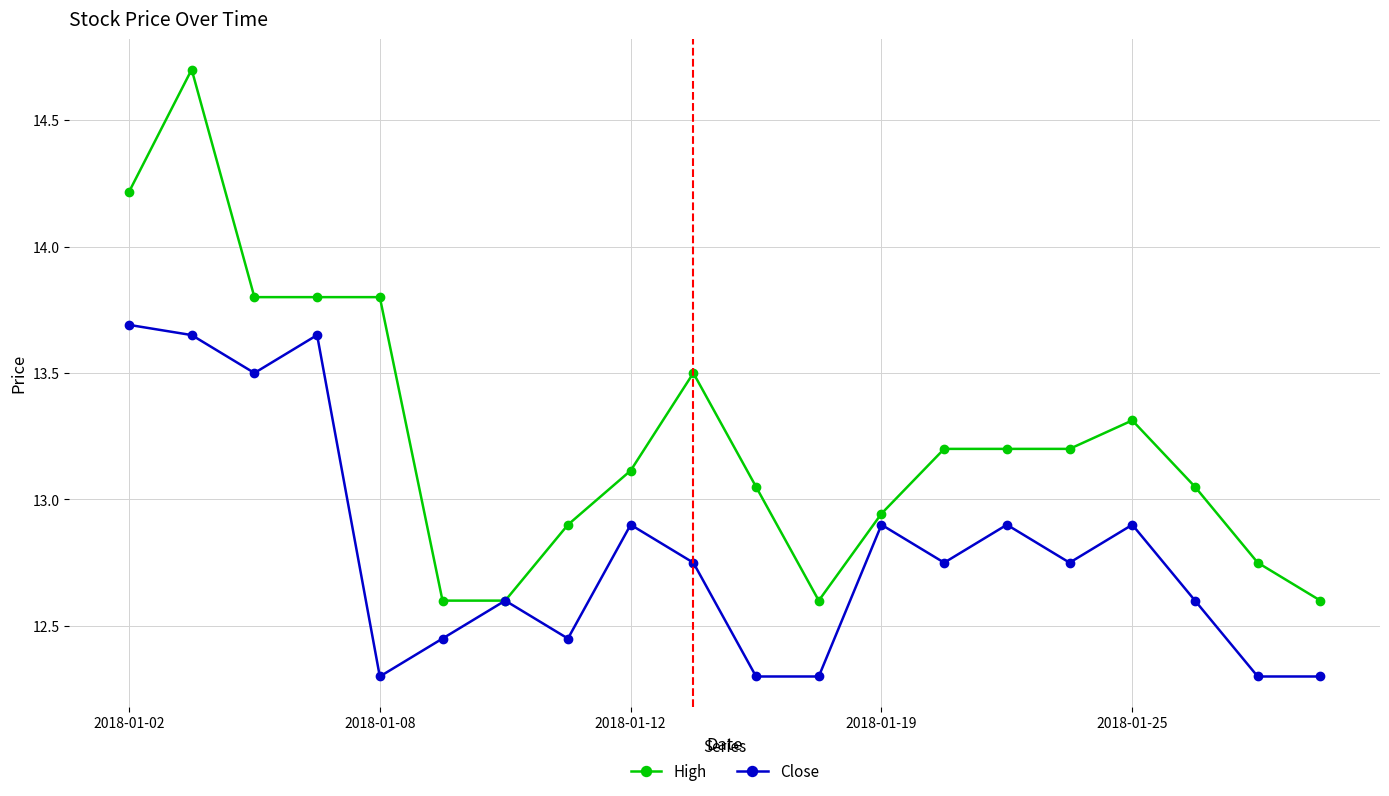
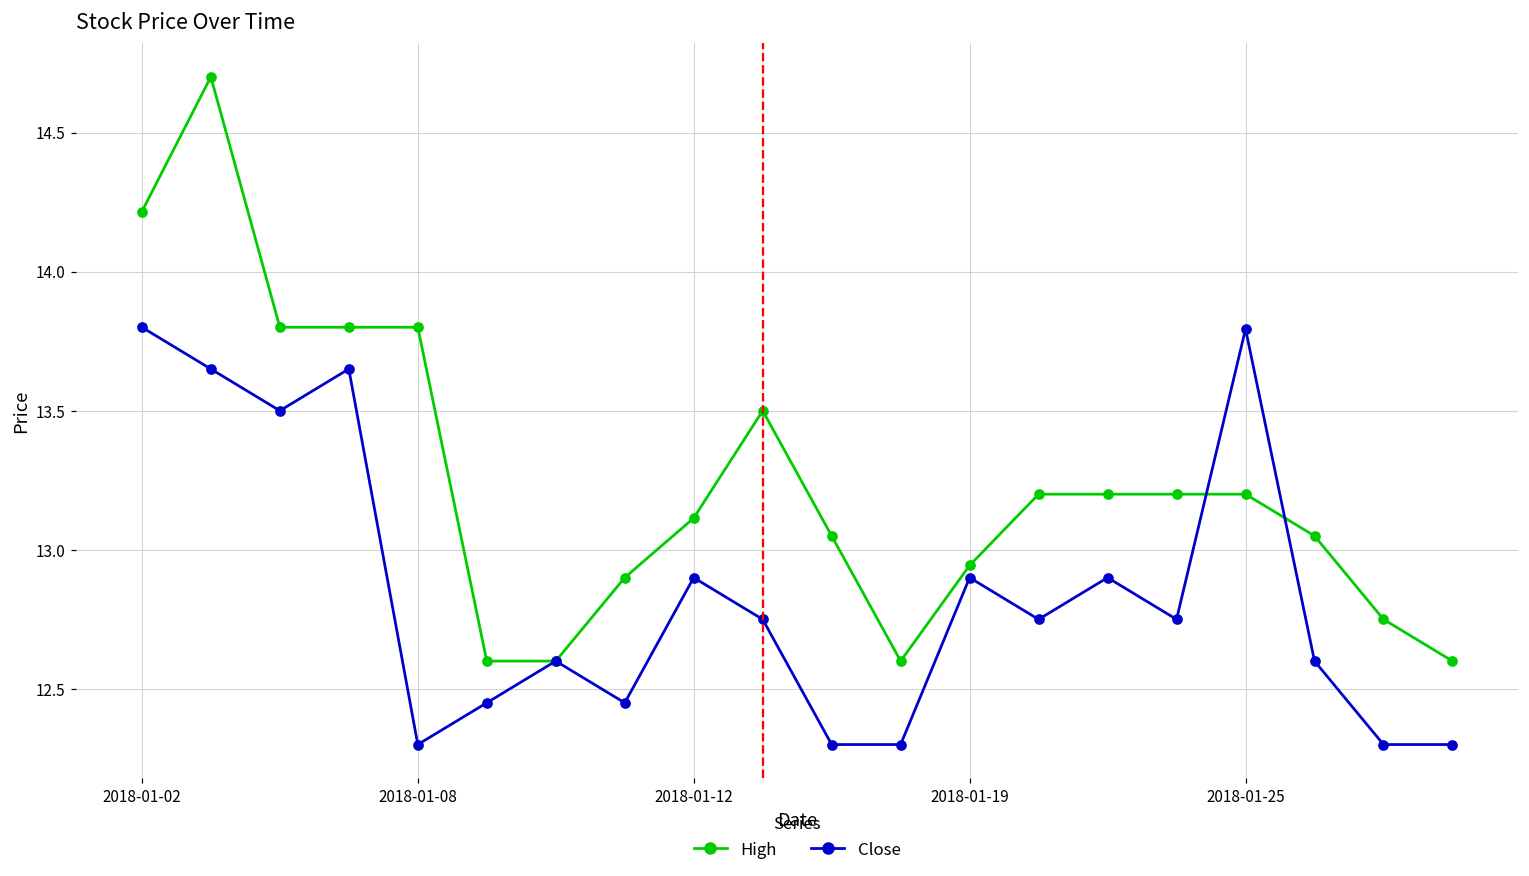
Close, 2018-01-02: 13.69 -> 13.80
High, 2018-01-25: 13.31 -> 13.20
Close, 2018-01-25: 12.90 -> 13.79
